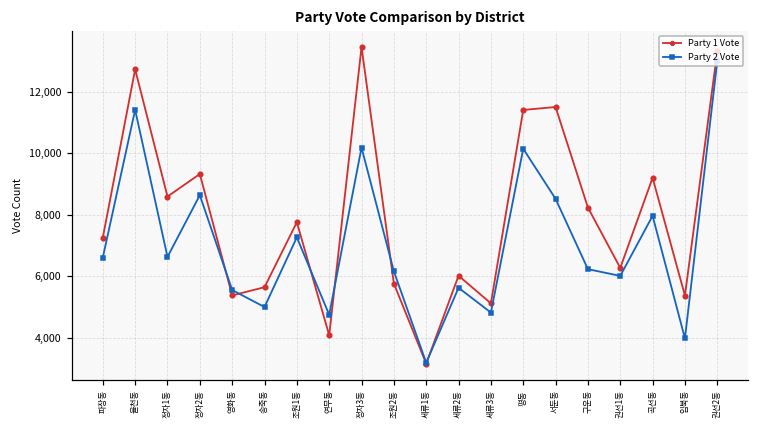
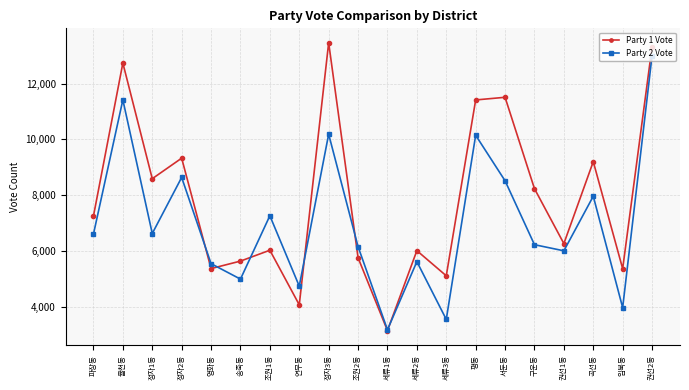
Party 1 Vote, 조원1동: 7,800 -> 6,000
Party 2 Vote, 세류3동: 4,800 -> 3,600
